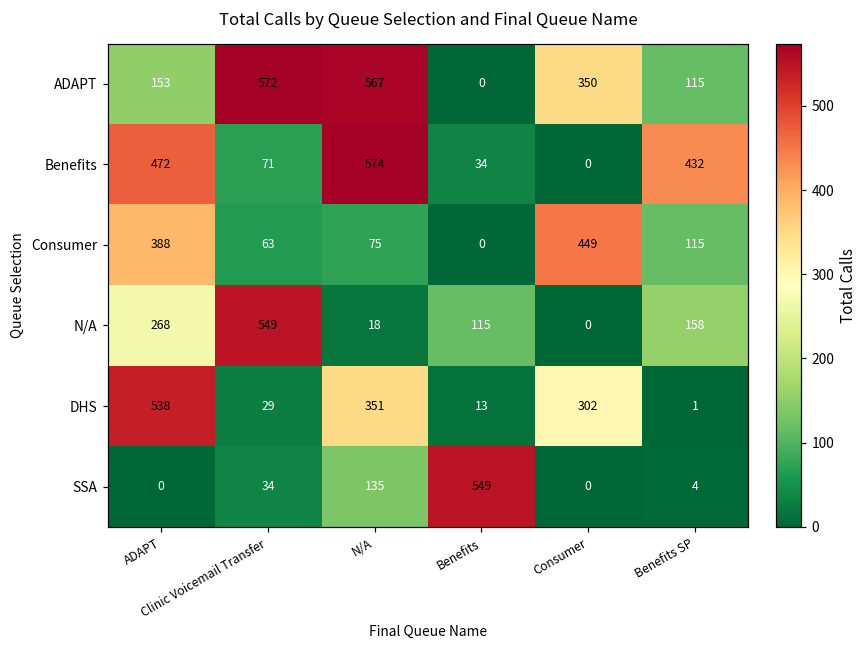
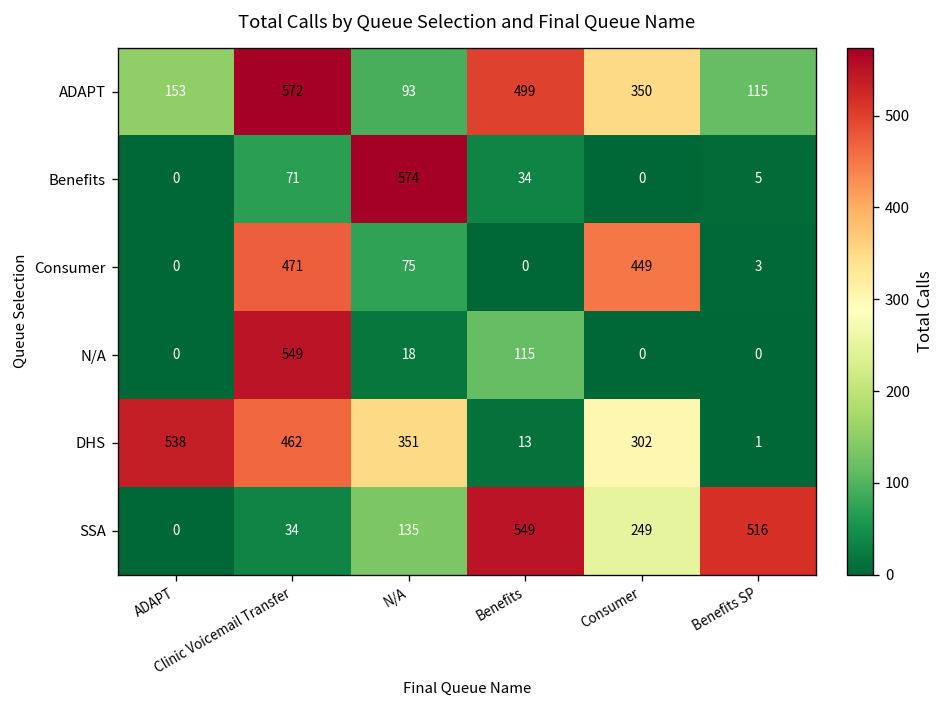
ADAPT, N/A: 567 -> 93
ADAPT, Benefits: 0 -> 499
Benefits, ADAPT: 472 -> 0
Benefits, Benefits SP: 432 -> 5
Consumer, ADAPT: 388 -> 0
Consumer, Clinic Voicemail Transfer: 63 -> 471
Consumer, Benefits SP: 115 -> 3
N/A, ADAPT: 268 -> 0
N/A, Benefits SP: 158 -> 0
DHS, Clinic Voicemail Transfer: 29 -> 462
SSA, Consumer: 0 -> 249
SSA, Benefits SP: 4 -> 516
